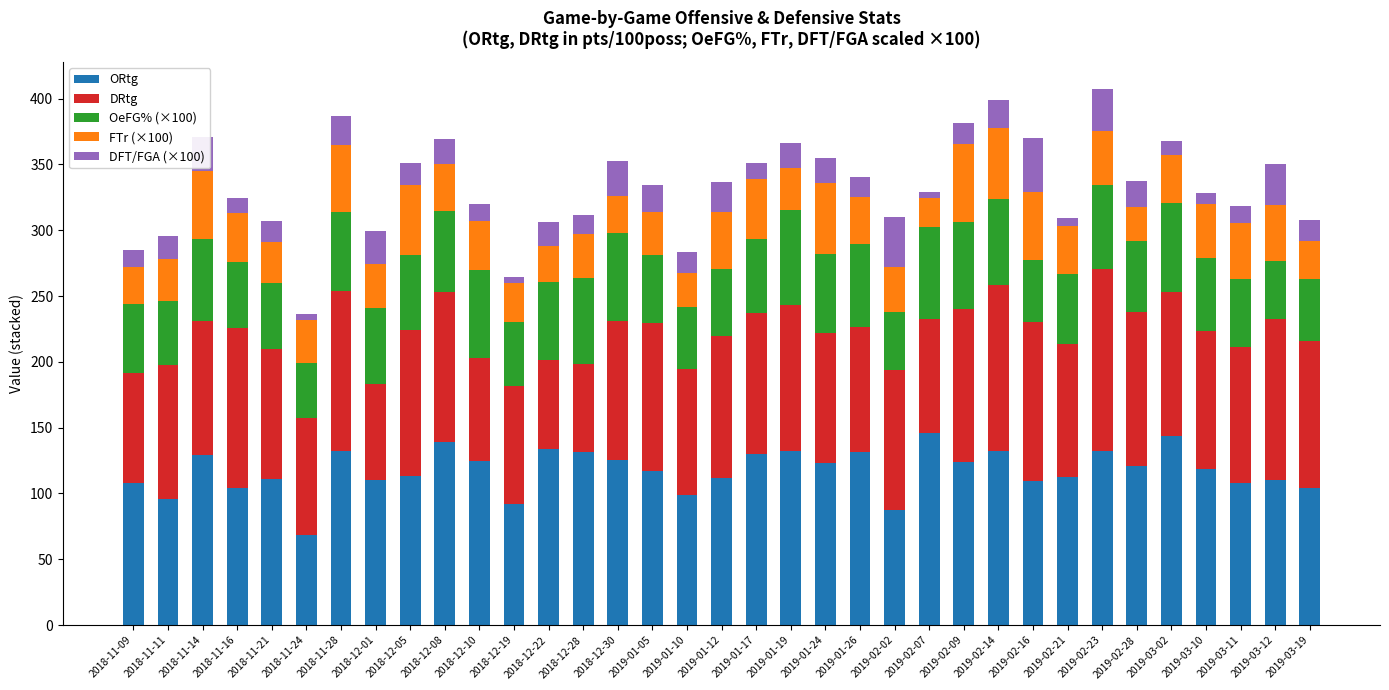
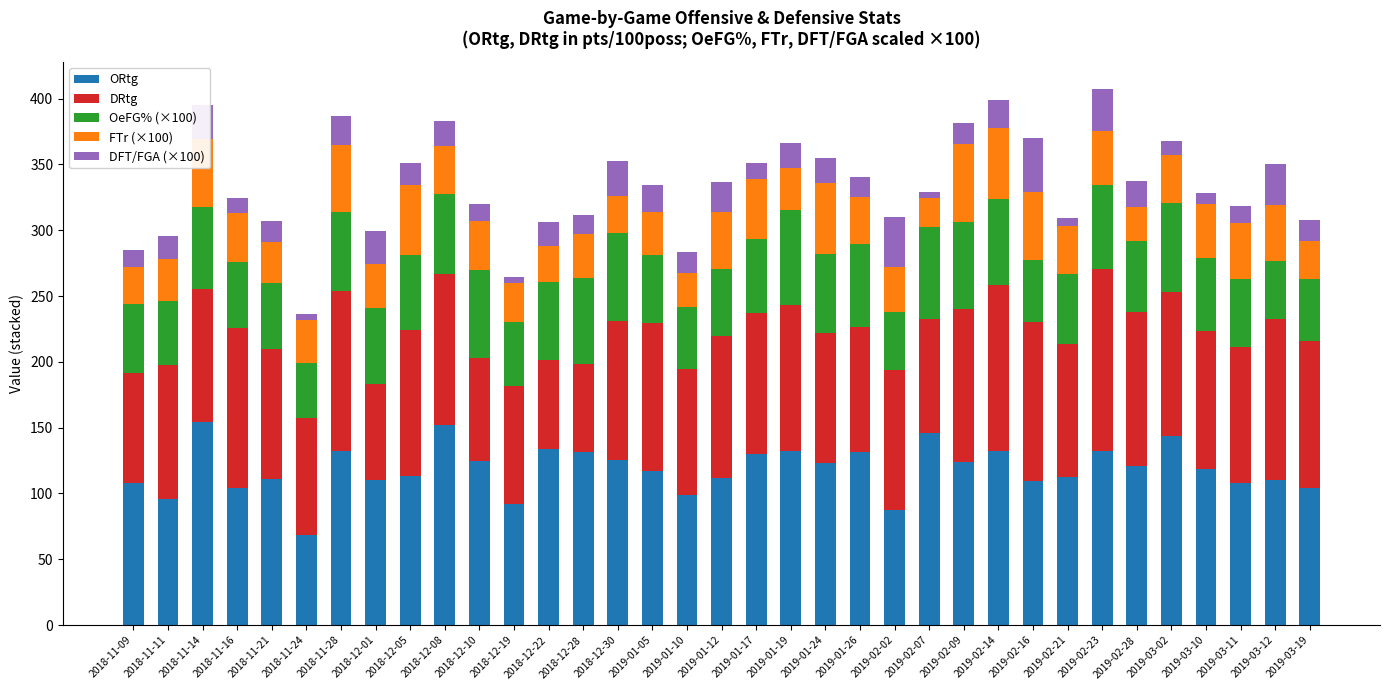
ORtg, 2018-11-14: 130 -> 154
ORtg, 2018-12-08: 139 -> 152
